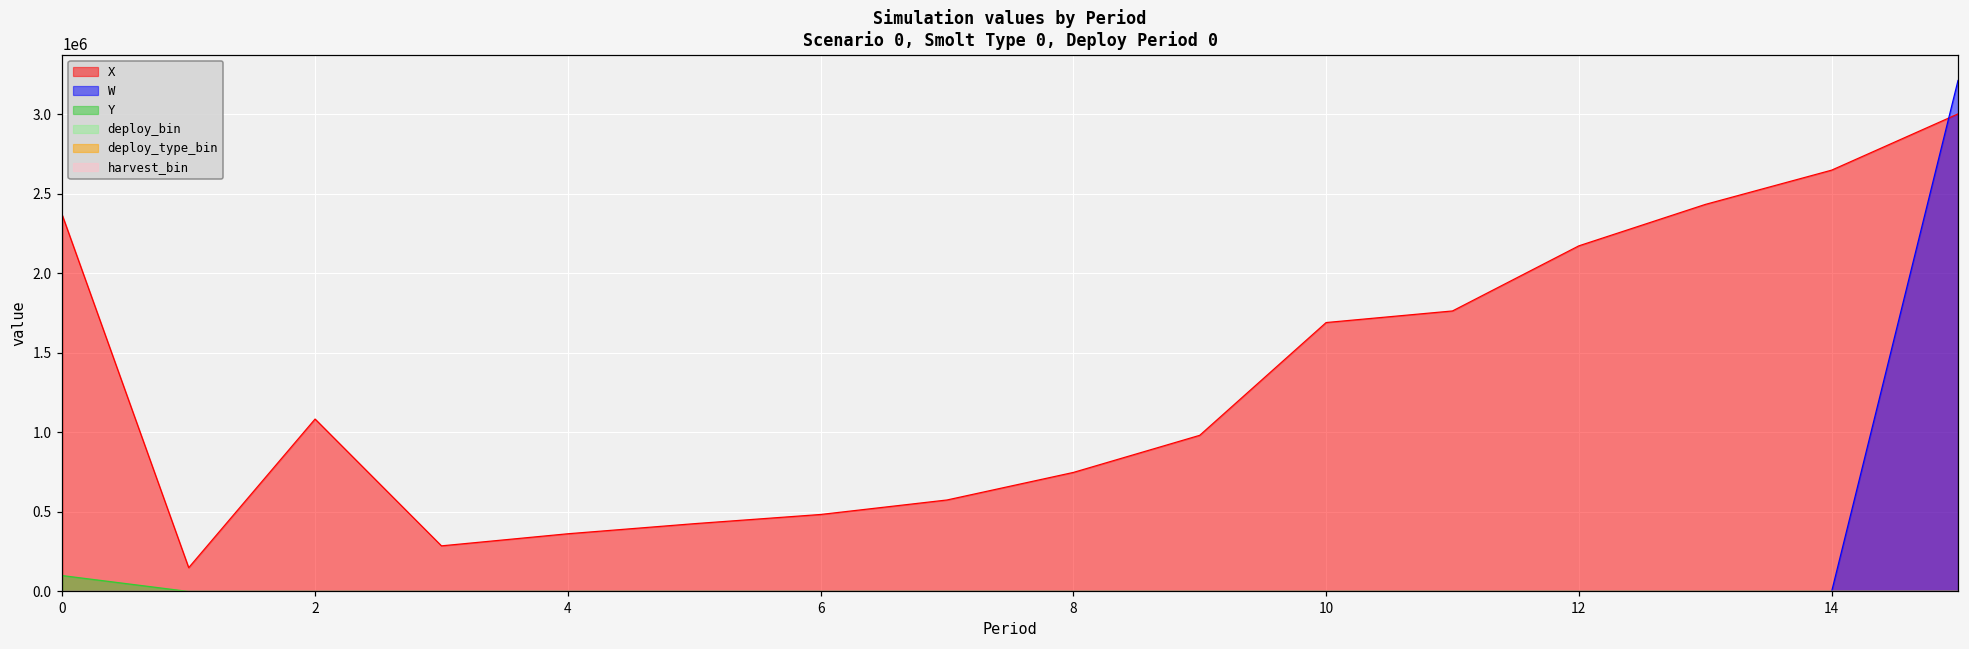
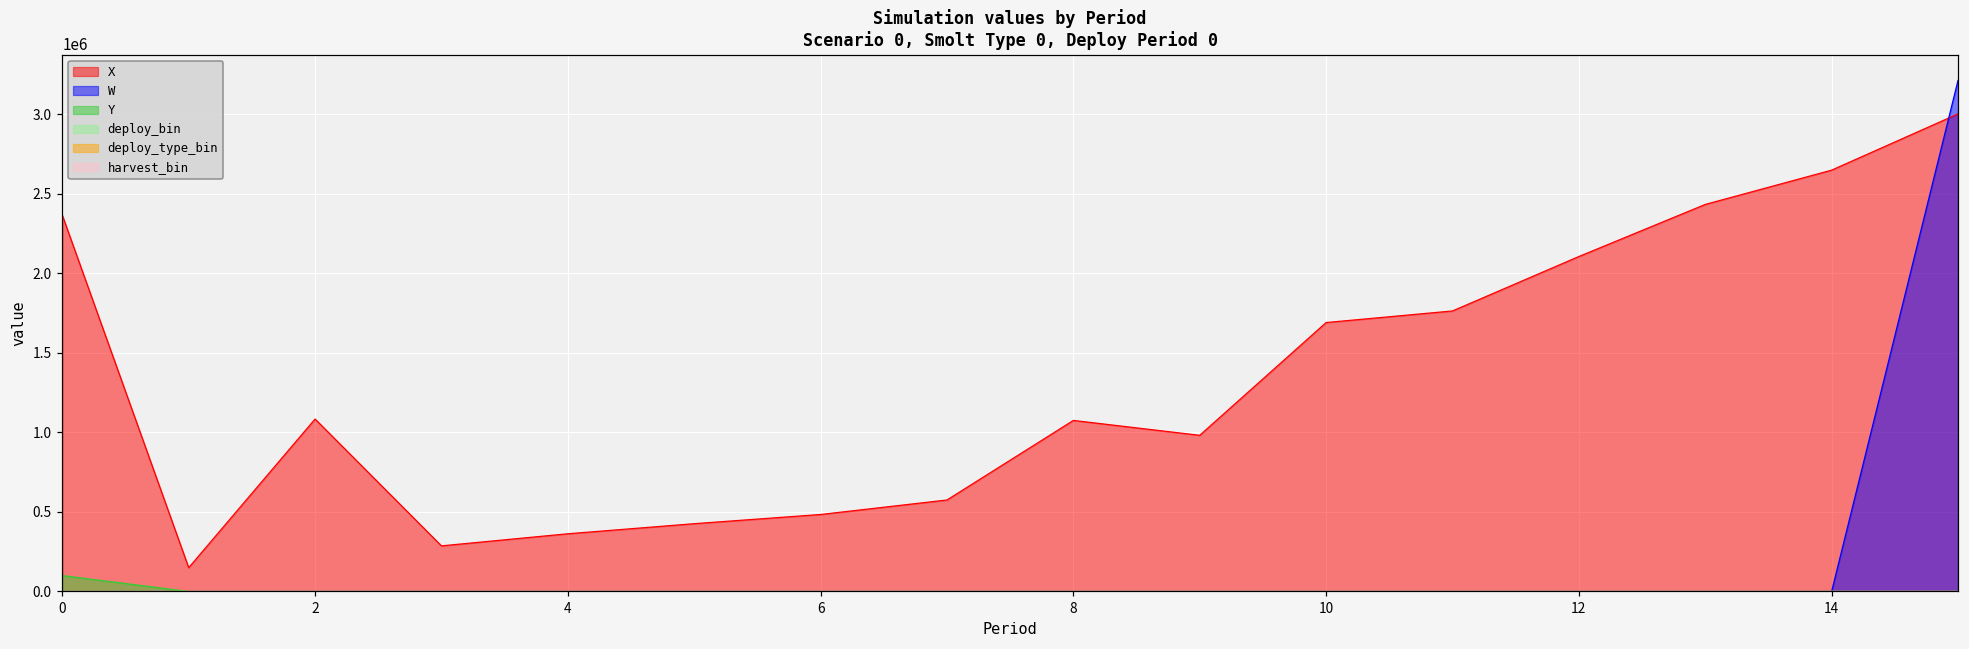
X, 8: 750000 -> 1080000
X, 12: 2170000 -> 2110000
